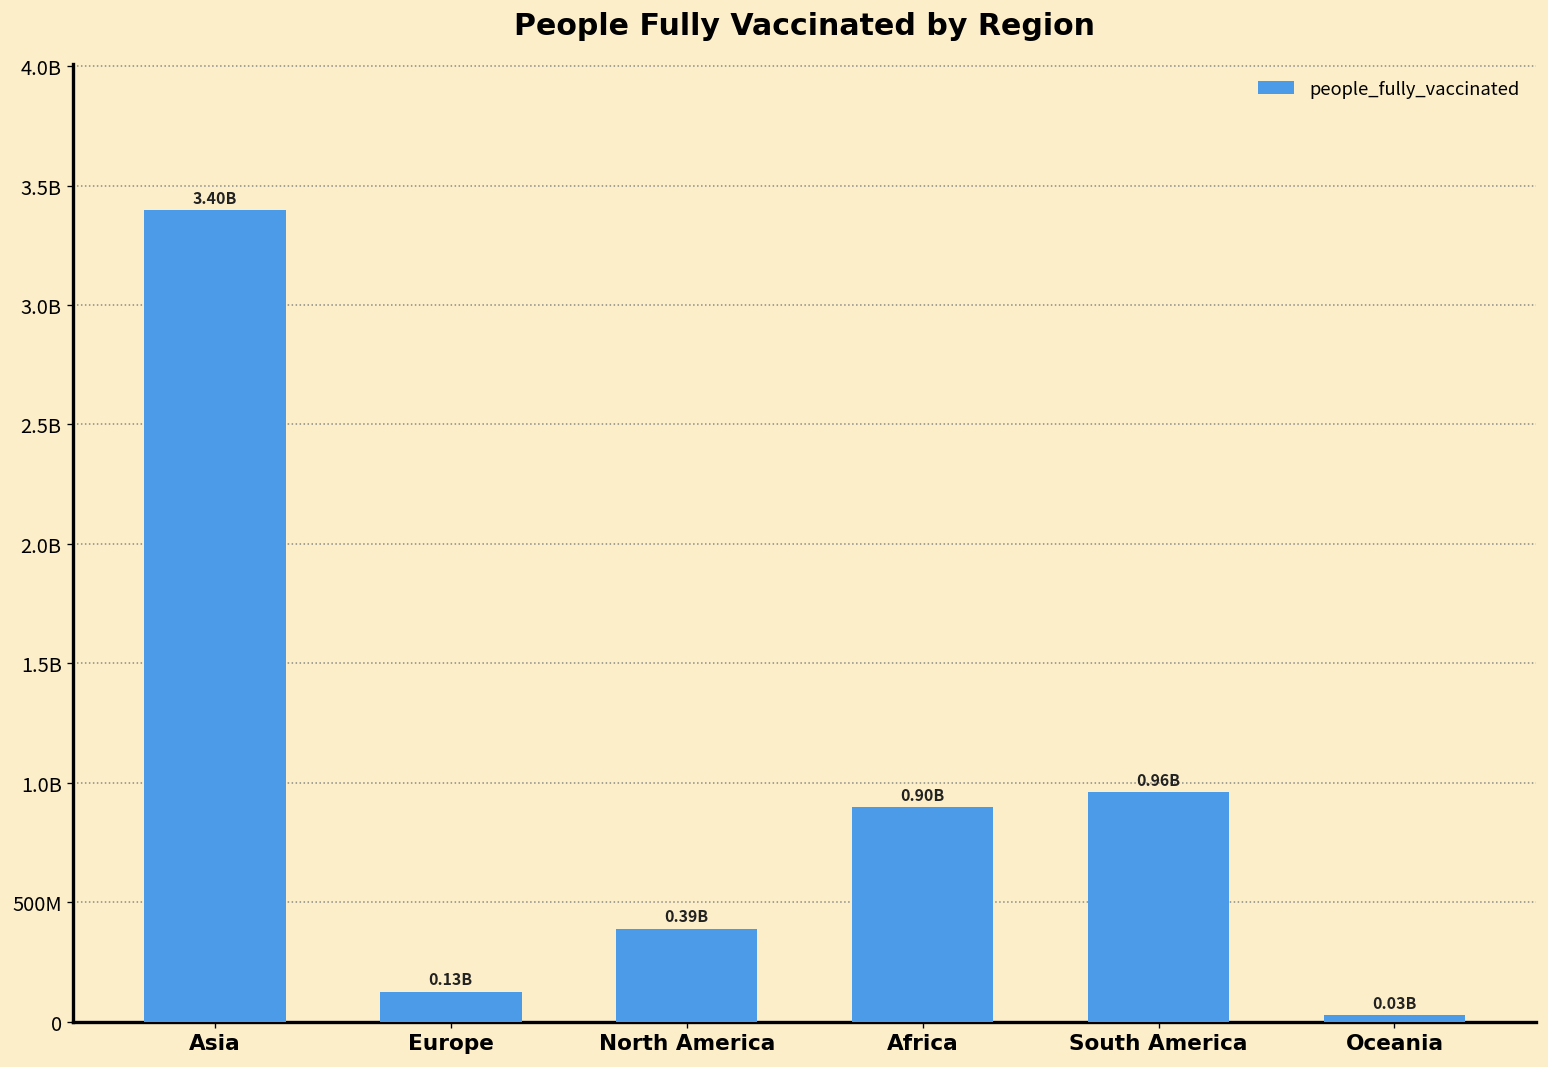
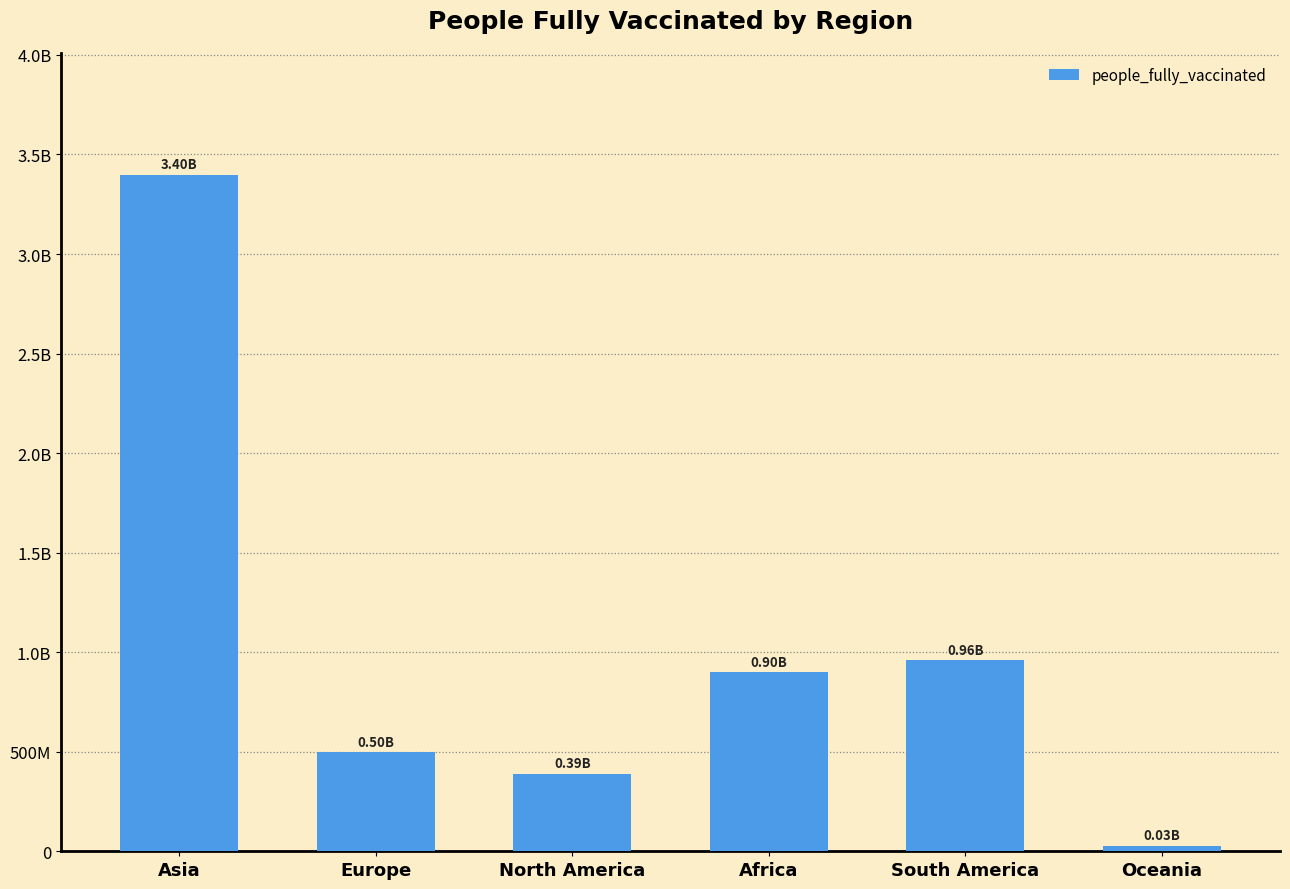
Europe: 0.13B -> 0.50B
